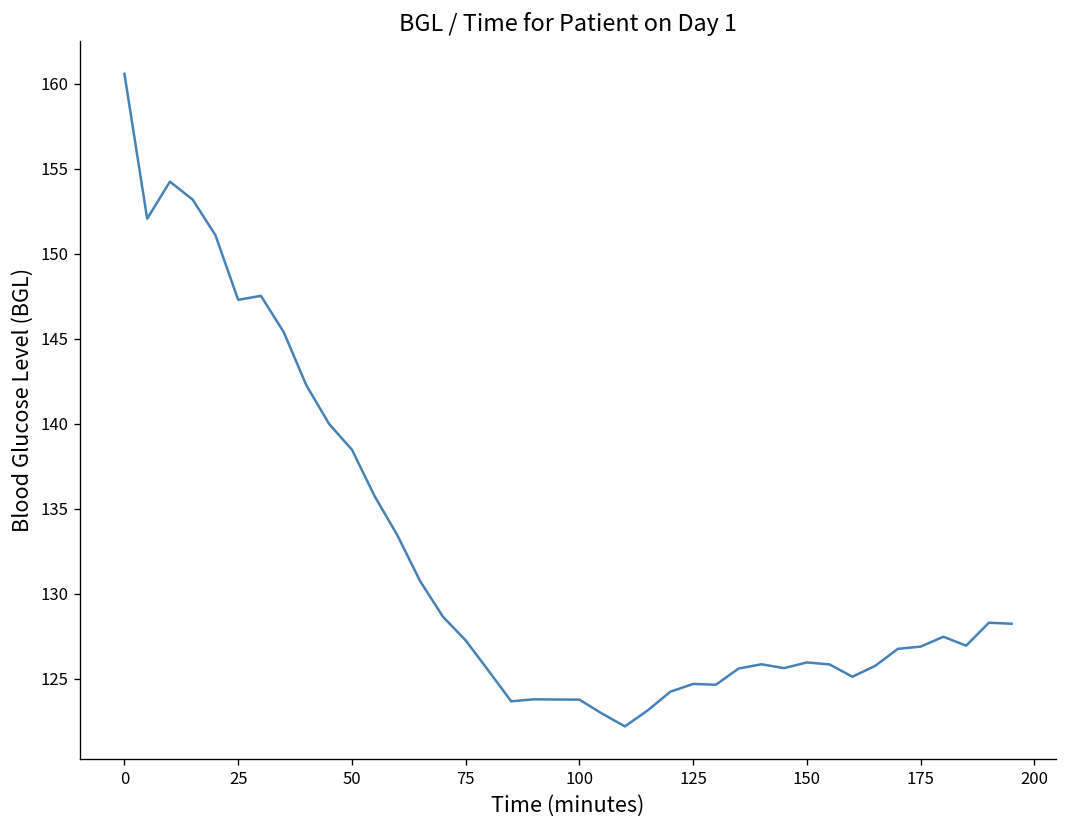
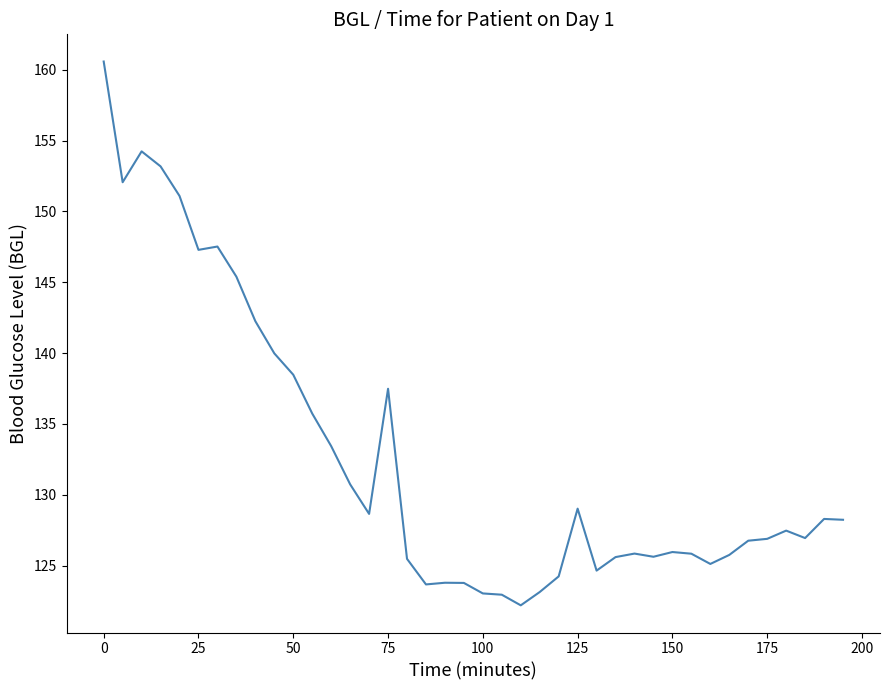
75: 127.3 -> 137.5
100: 123.8 -> 123.0
125: 124.7 -> 129.0
